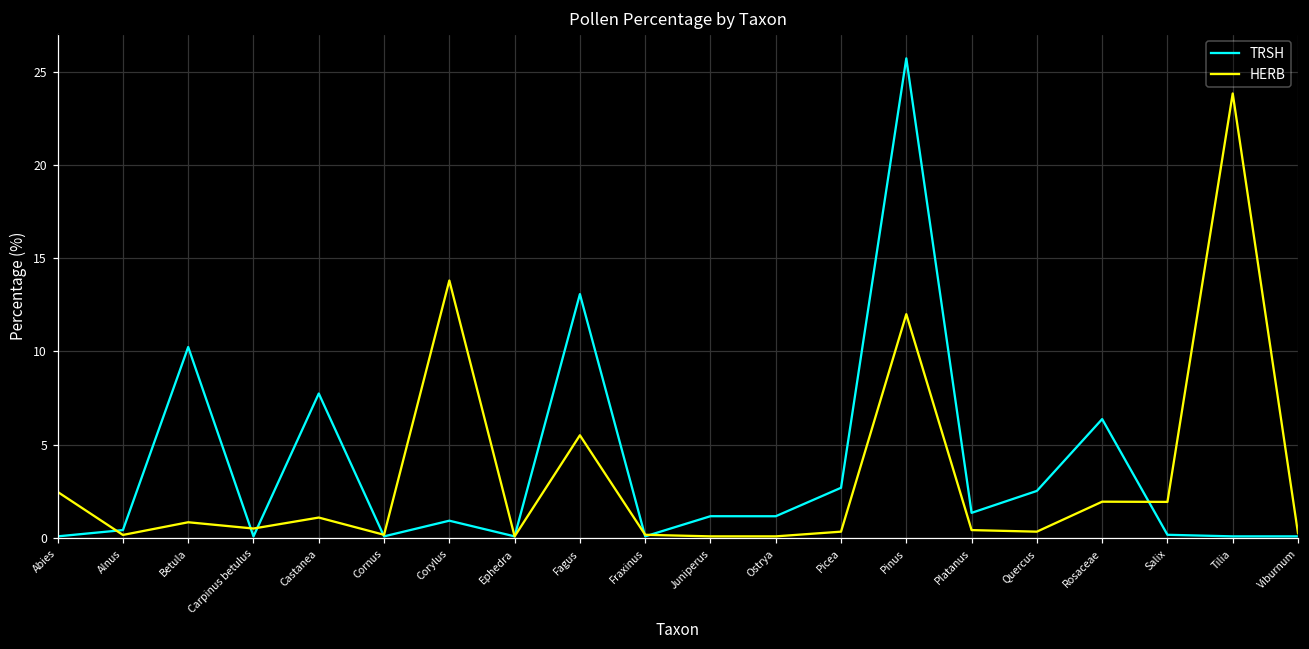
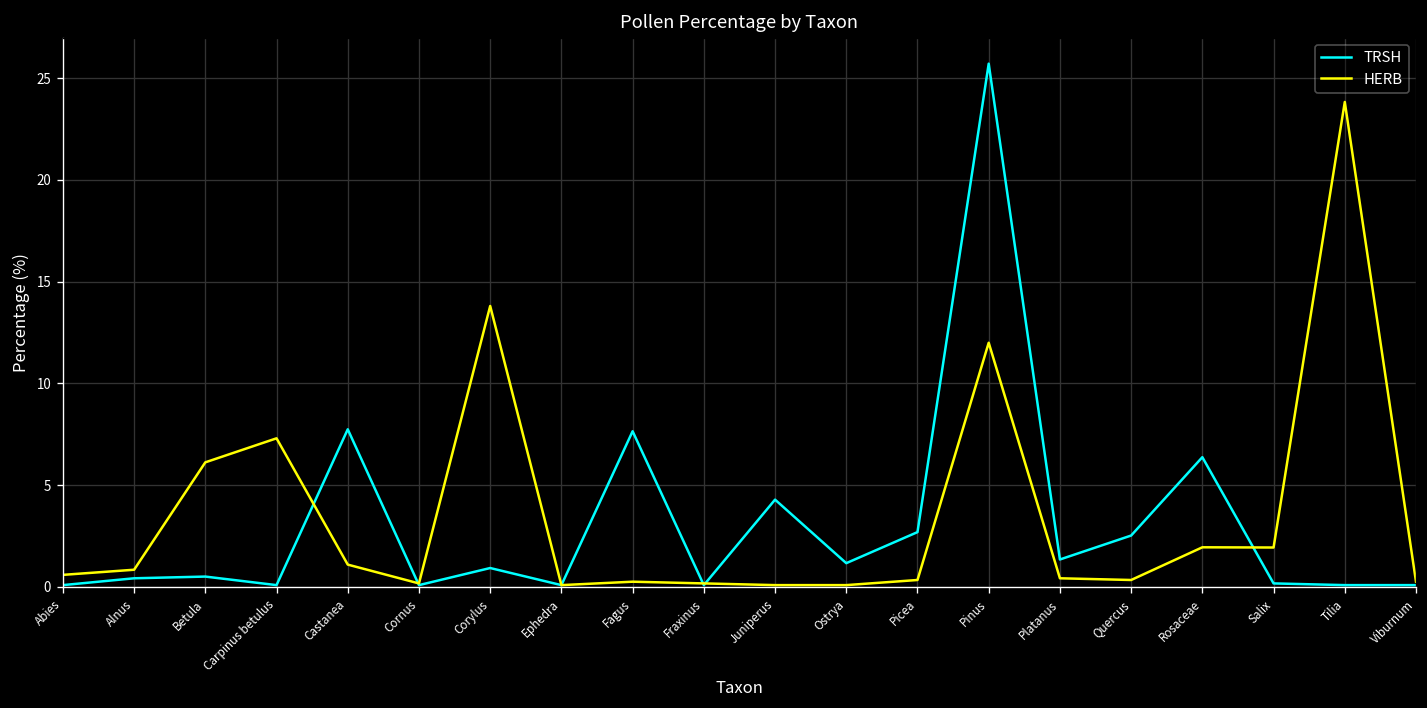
HERB, Abies: 2.5 -> 0.6
HERB, Alnus: 0.2 -> 0.8
TRSH, Betula: 10.2 -> 0.5
HERB, Betula: 0.8 -> 6.1
HERB, Carpinus betulus: 0.5 -> 7.3
TRSH, Fagus: 13.1 -> 7.6
HERB, Fagus: 5.5 -> 0.3
TRSH, Juniperus: 1.2 -> 4.3
